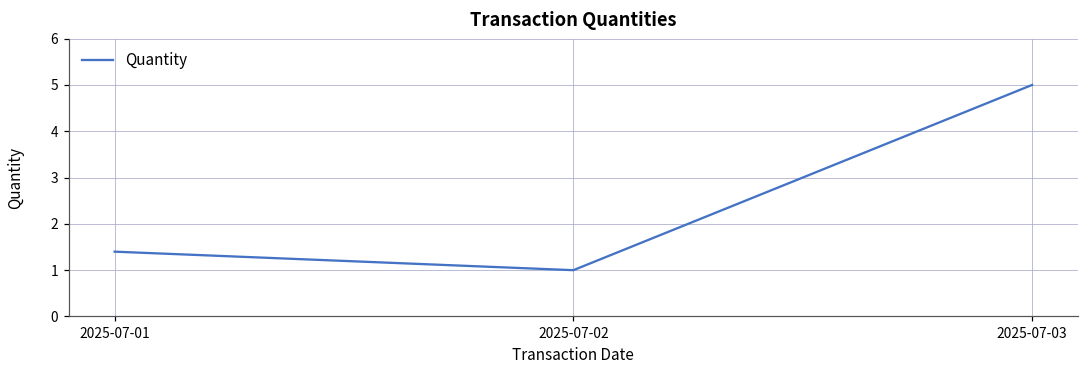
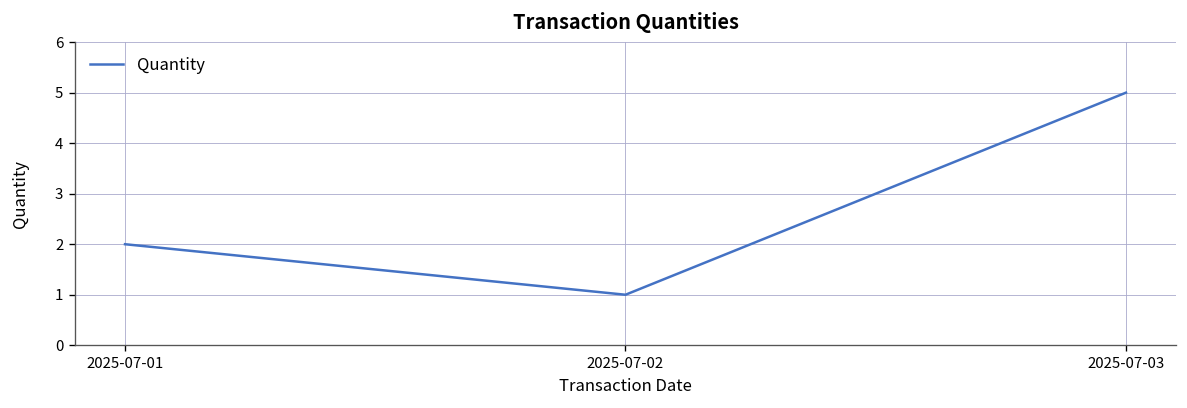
2025-07-01: 1.4 -> 2.0
